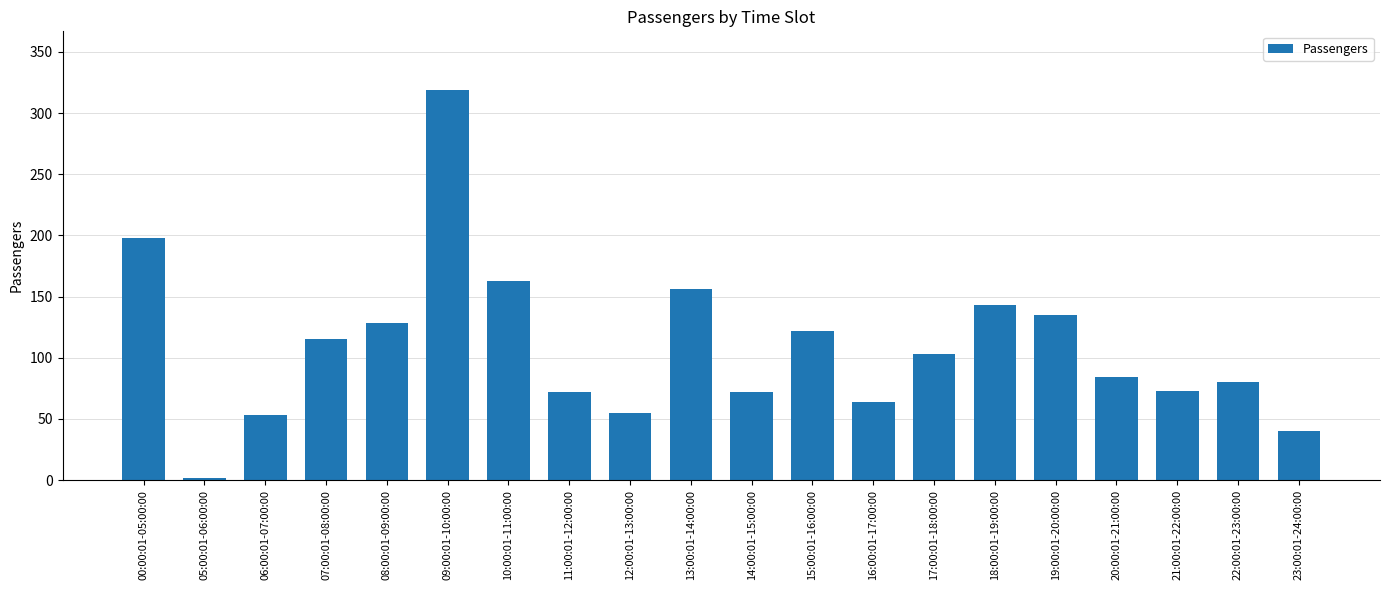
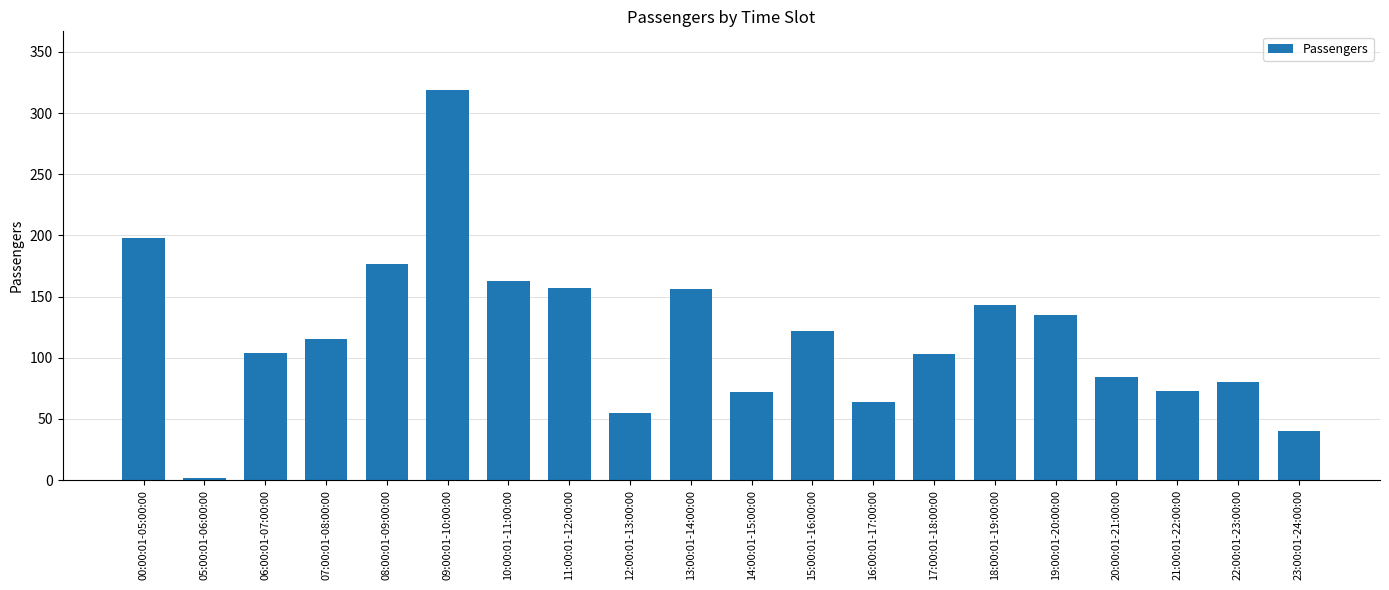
06:00:01-07:00:00: 53 -> 104
08:00:01-09:00:00: 128 -> 177
11:00:01-12:00:00: 72 -> 157
